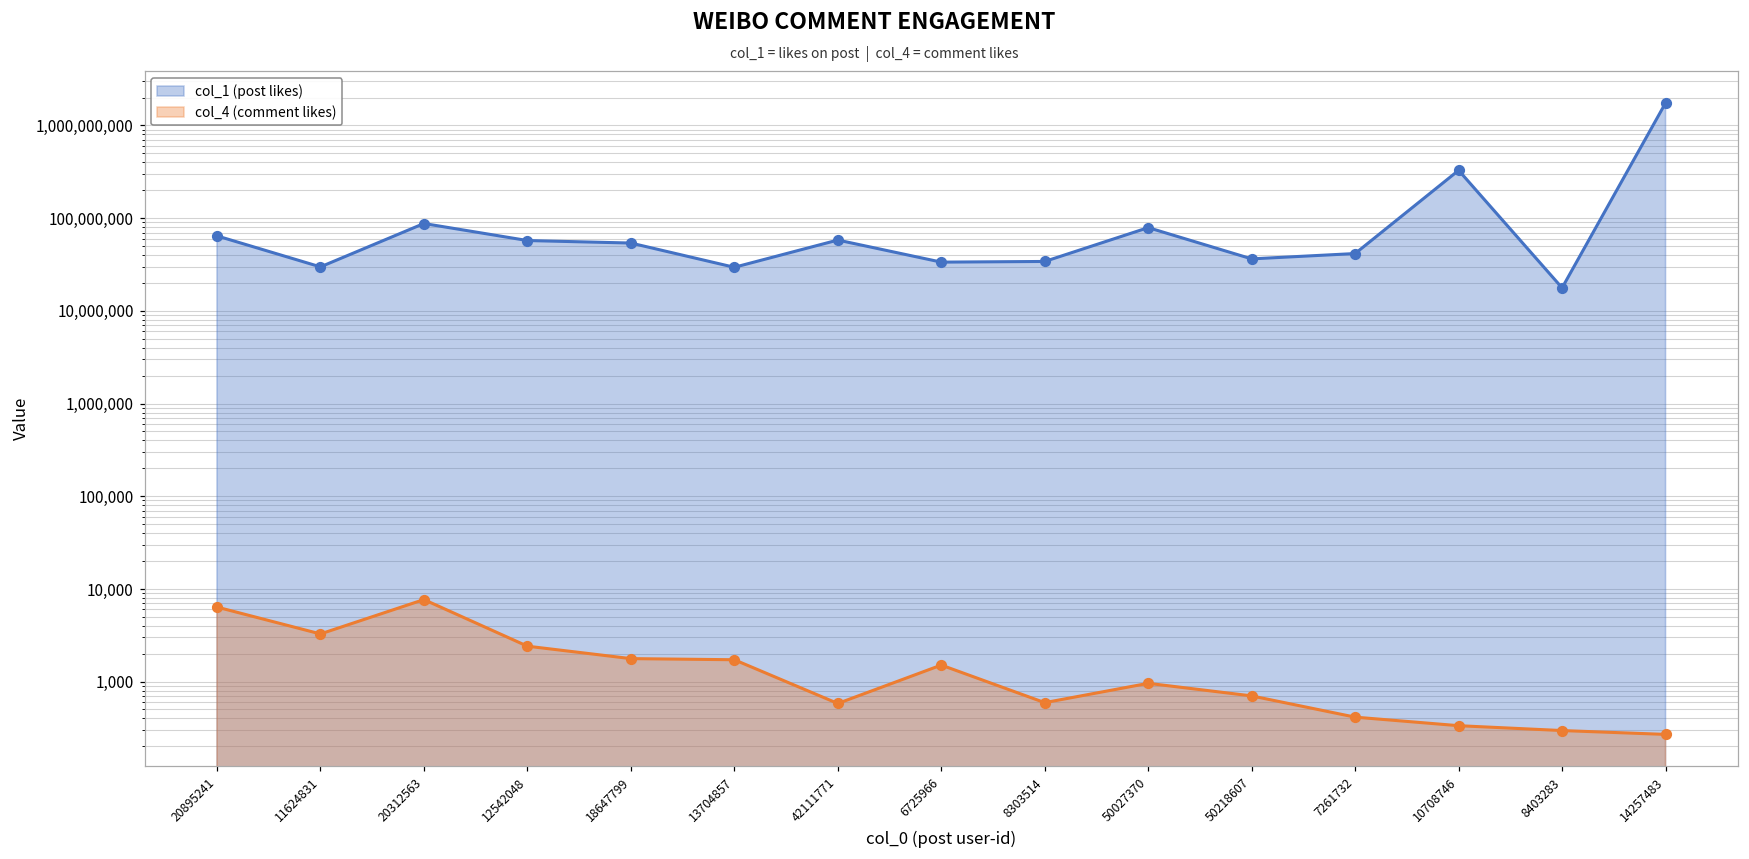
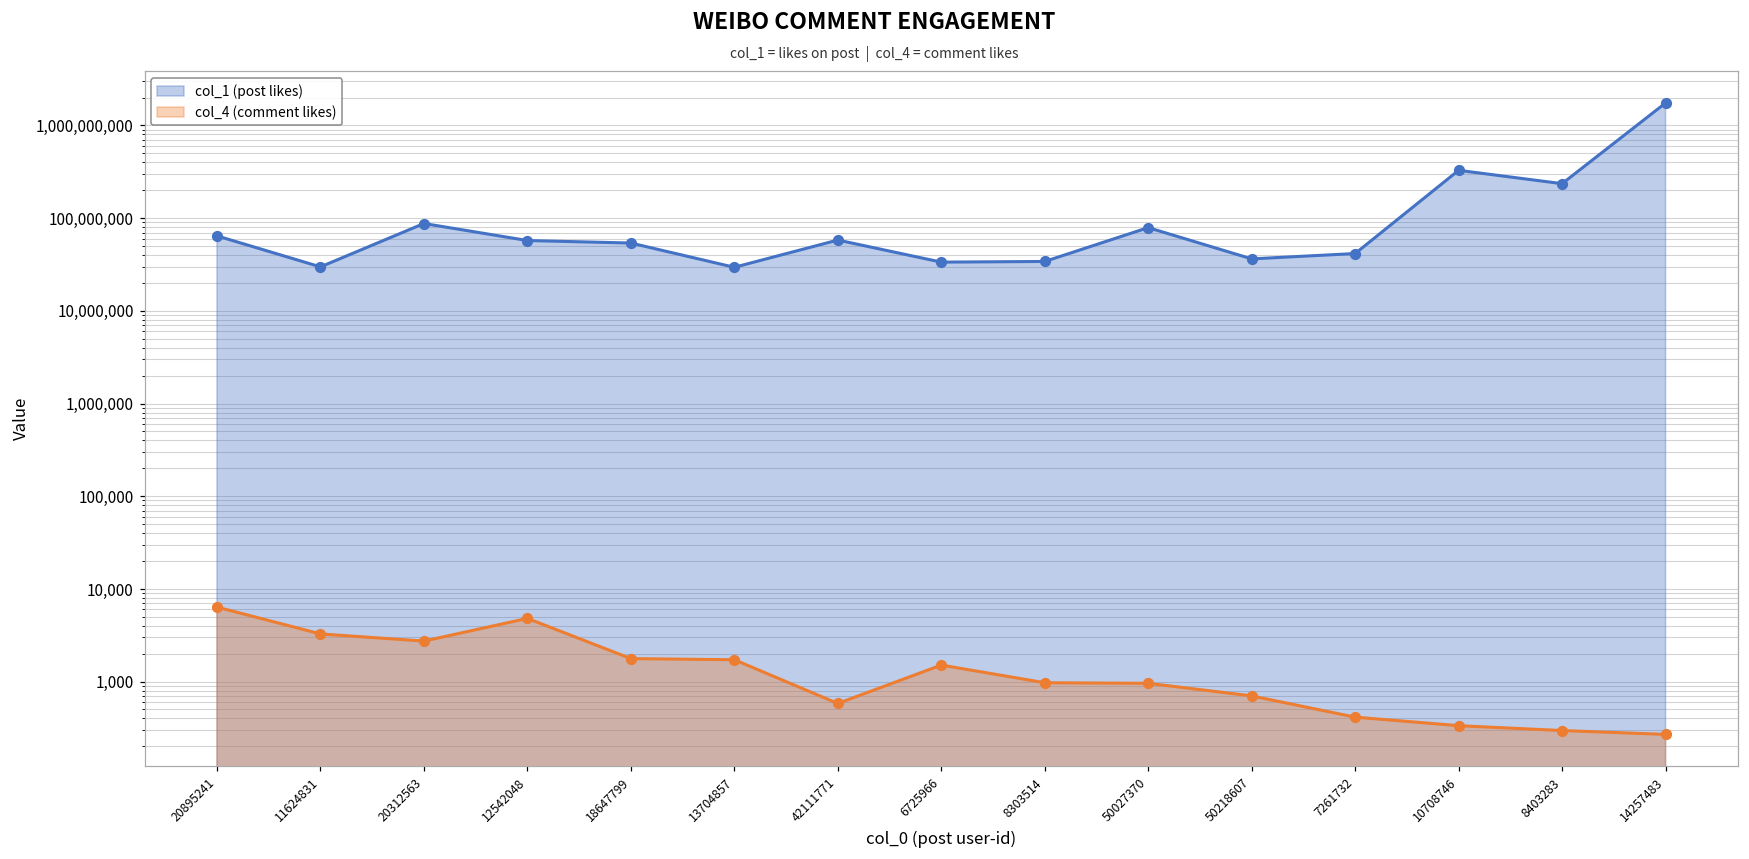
col_4 (comment likes), 20312563: 8,000 -> 2,700
col_4 (comment likes), 12542048: 2,400 -> 5,000
col_4 (comment likes), 8303514: 600 -> 1,000
col_1 (post likes), 8403283: 18,000,000 -> 240,000,000
